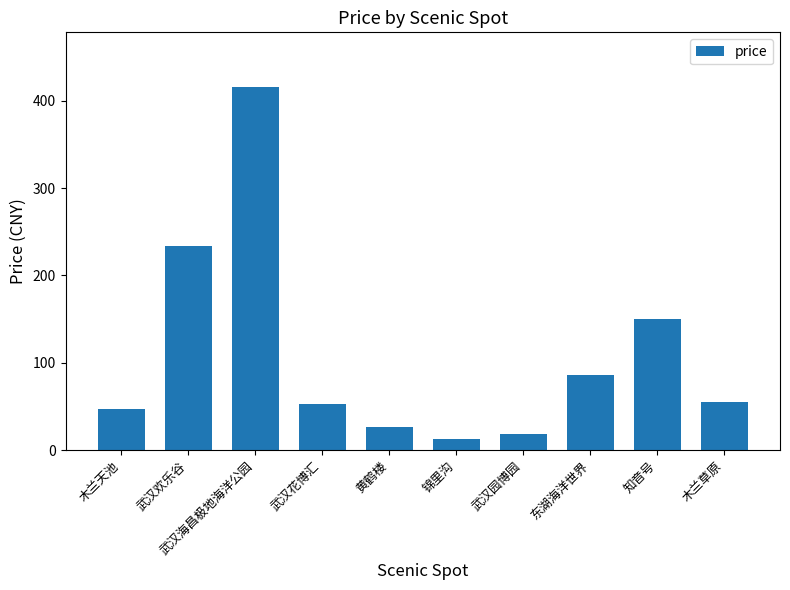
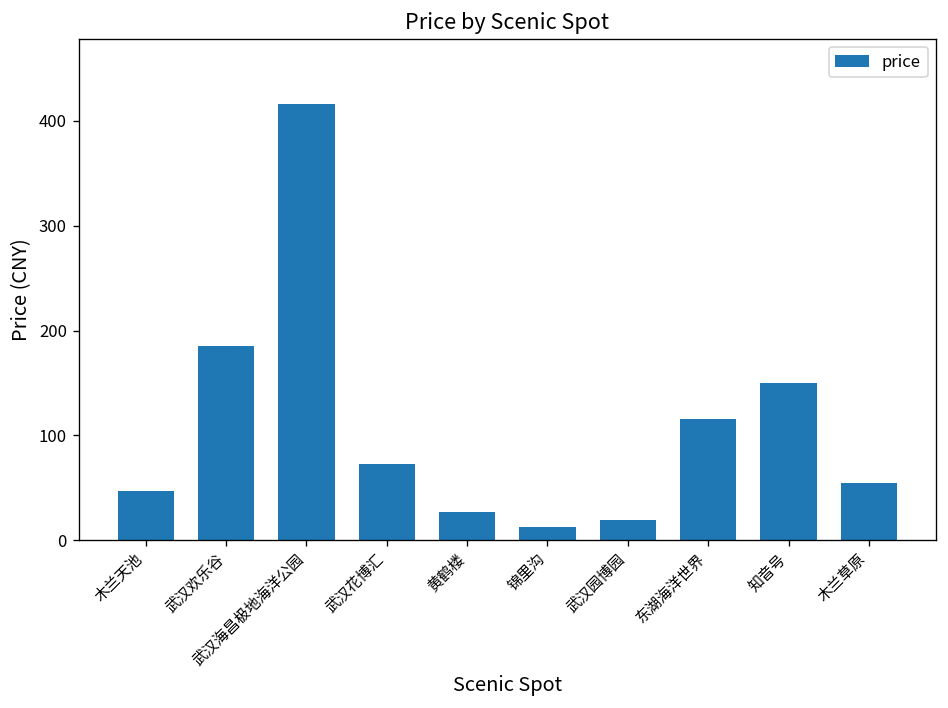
武汉欢乐谷: 230 -> 190
武汉花博汇: 50 -> 70
东湖海洋世界: 90 -> 120
